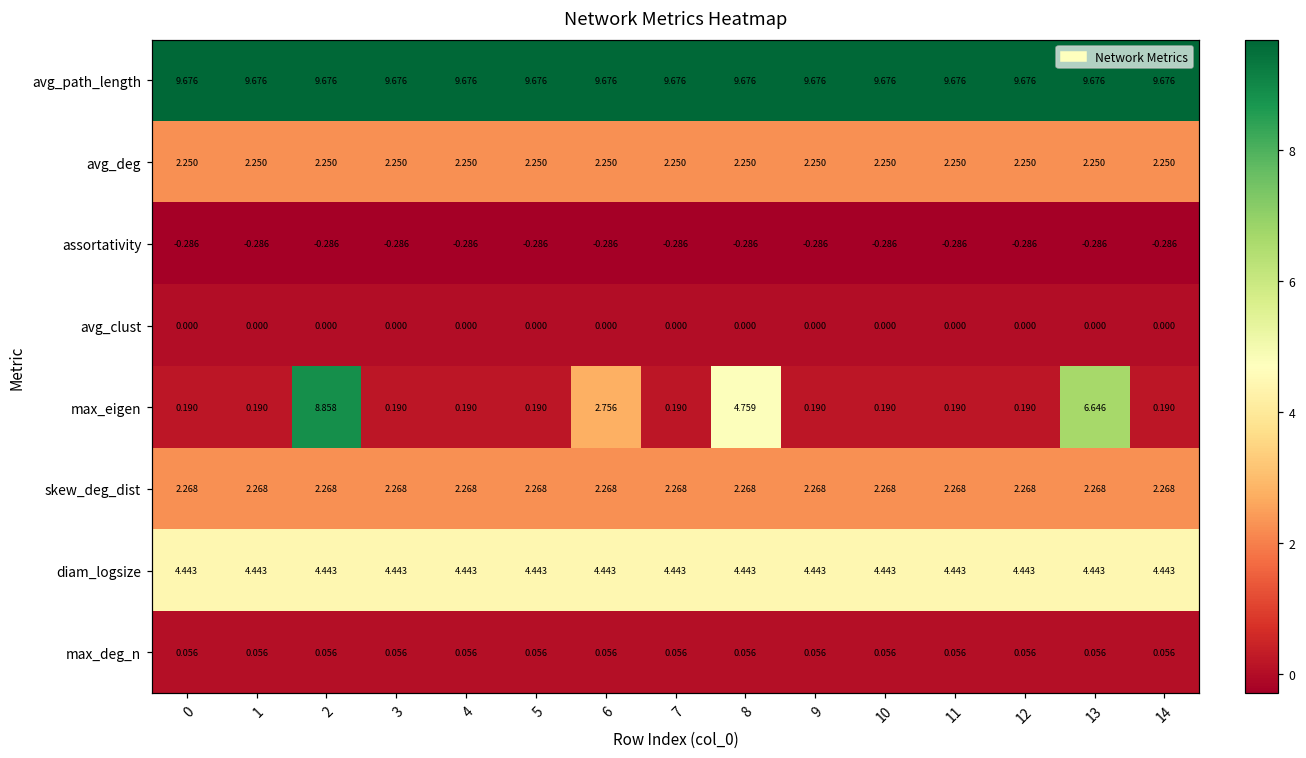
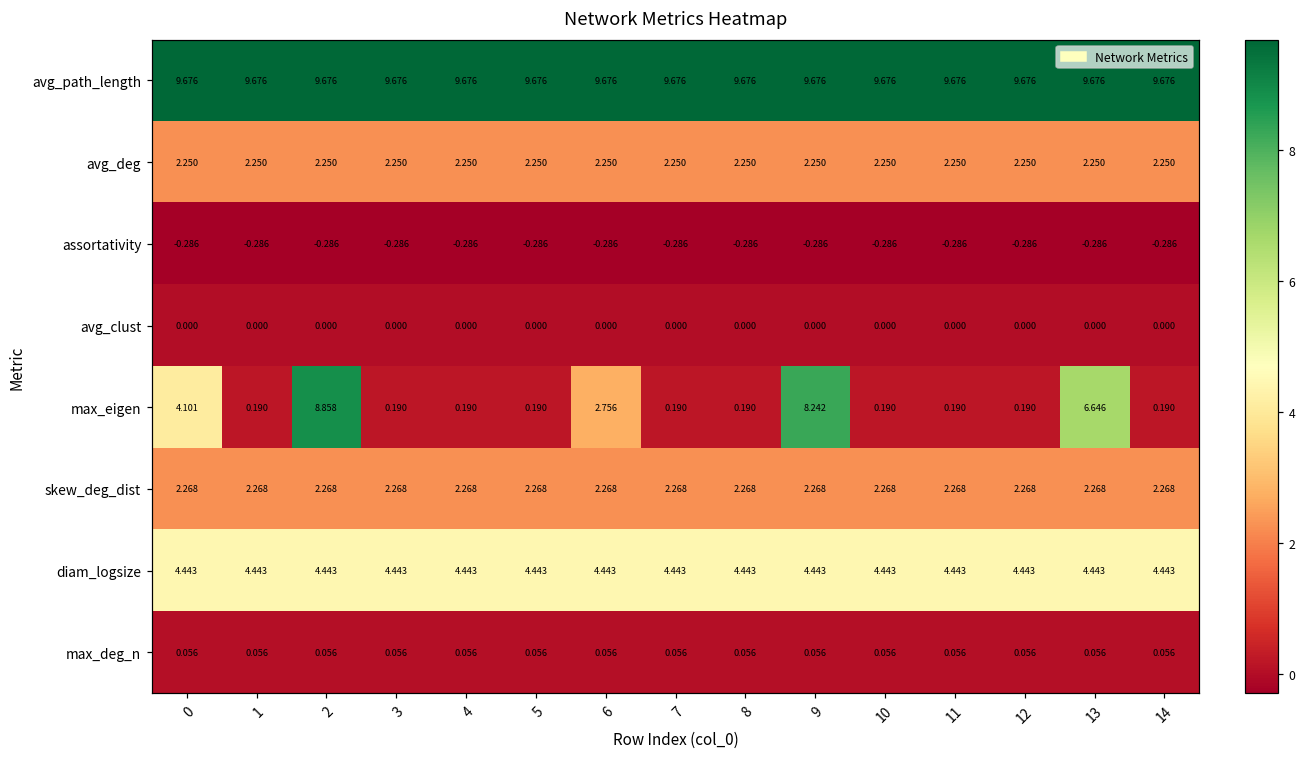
max_eigen, 0: 0.190 -> 4.101
max_eigen, 8: 4.759 -> 0.190
max_eigen, 9: 0.190 -> 8.242
